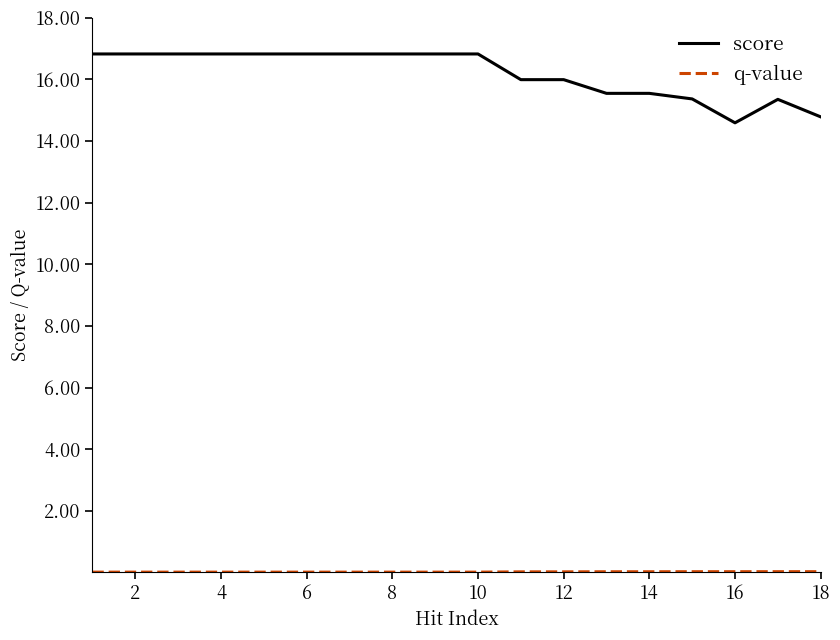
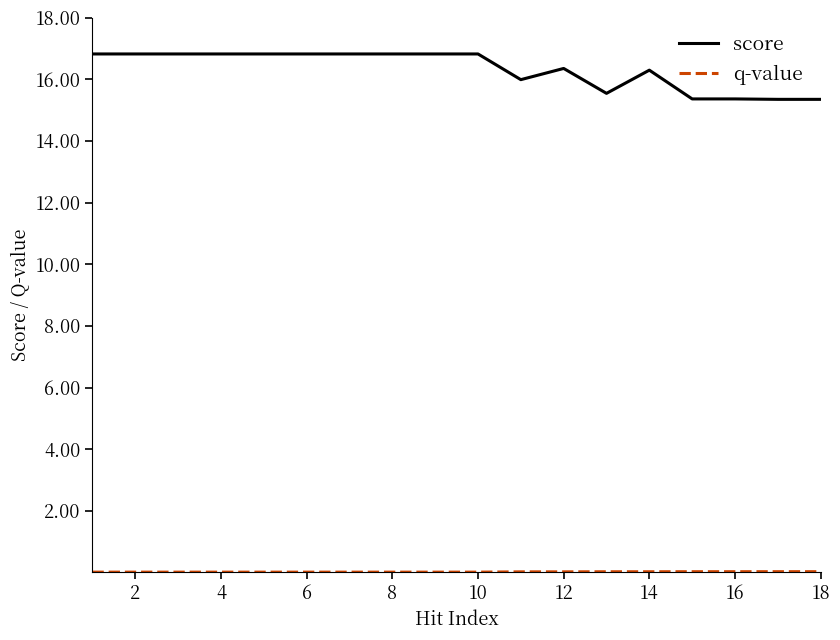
score, 12: 16.0 -> 16.3
score, 14: 15.5 -> 16.3
score, 16: 14.6 -> 15.4
score, 18: 14.8 -> 15.3
